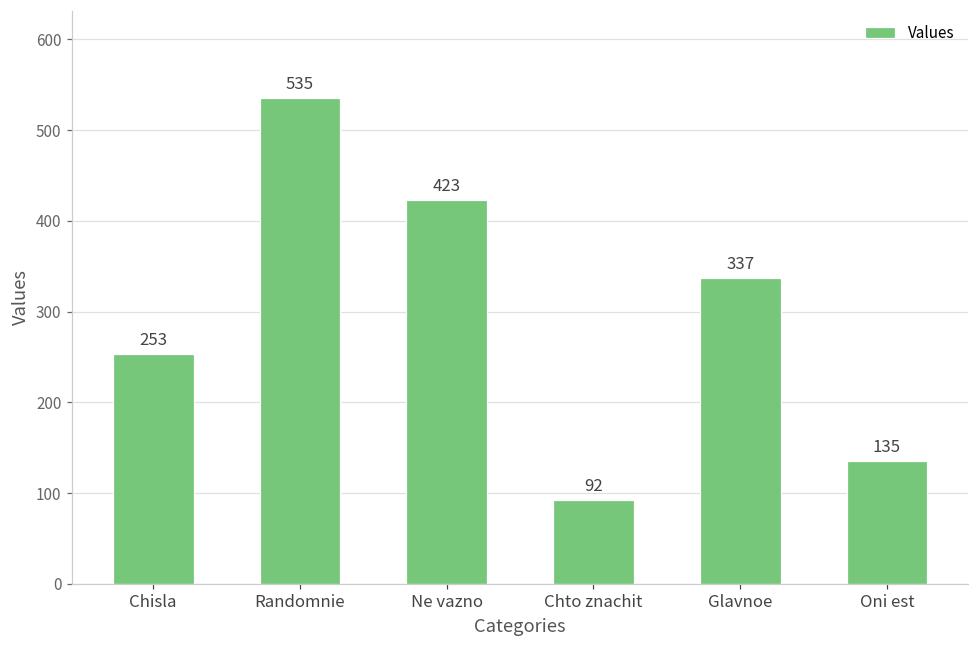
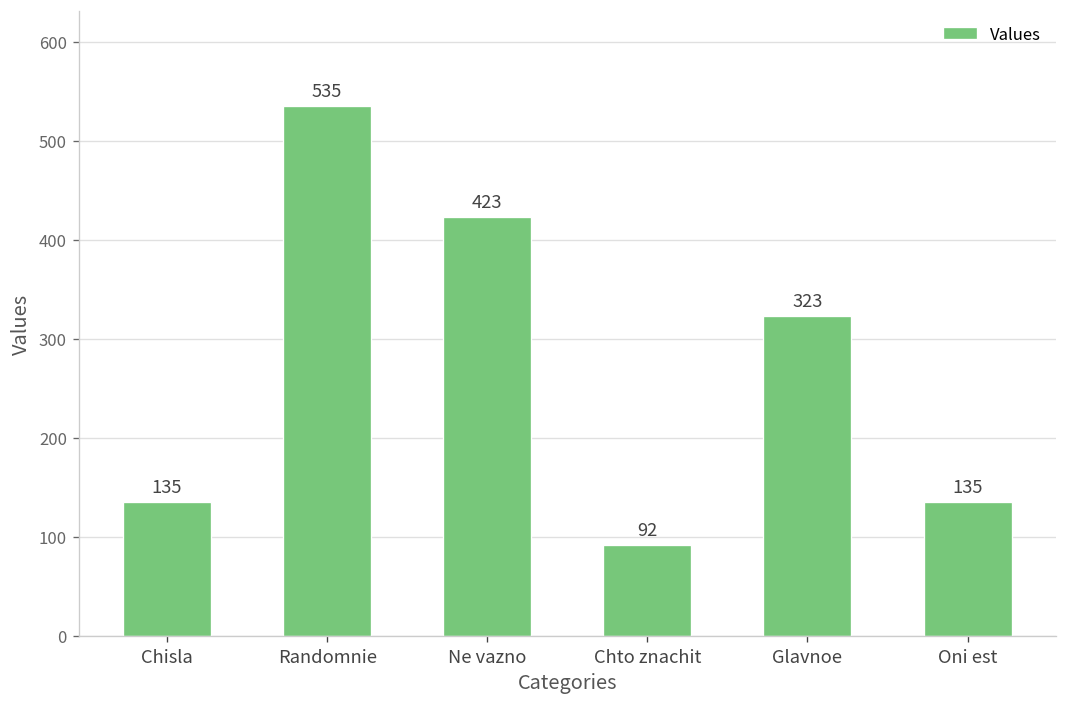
Chisla: 253 -> 135
Glavnoe: 337 -> 323
